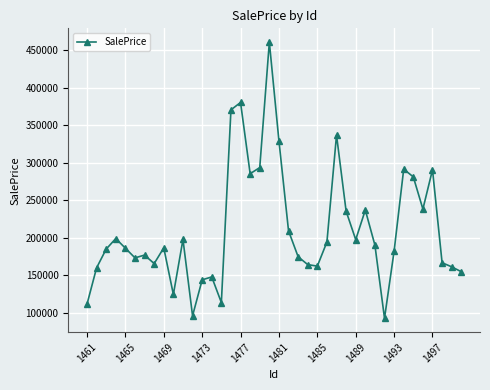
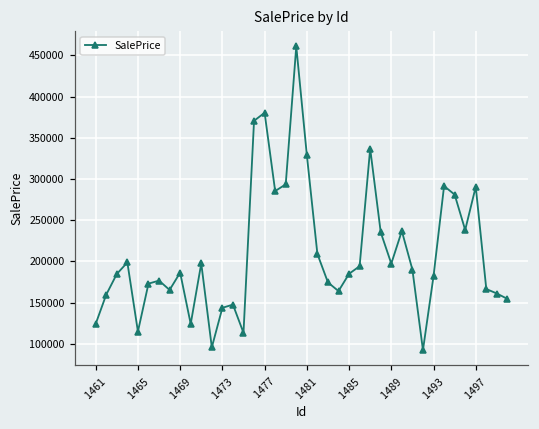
1461: 110000 -> 120000
1465: 190000 -> 110000
1485: 160000 -> 180000
